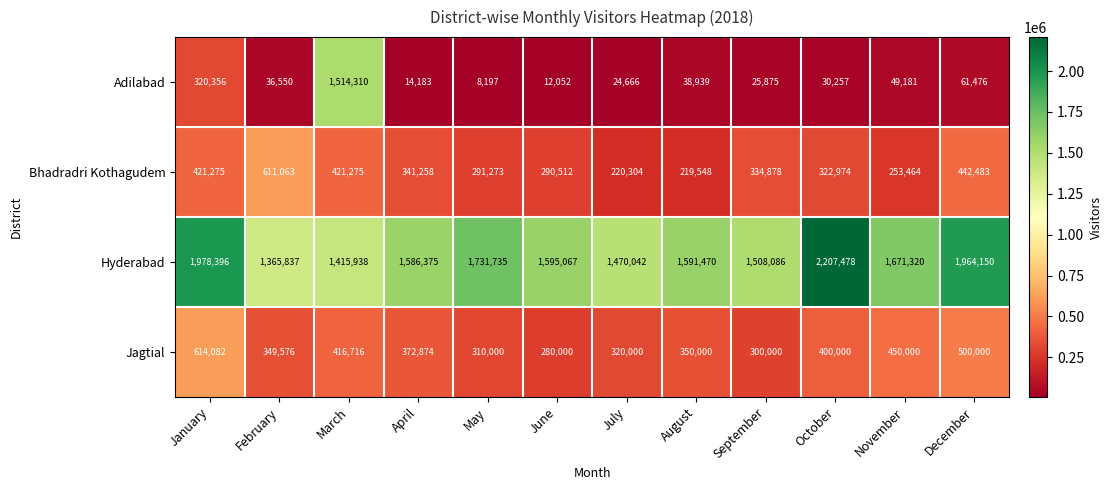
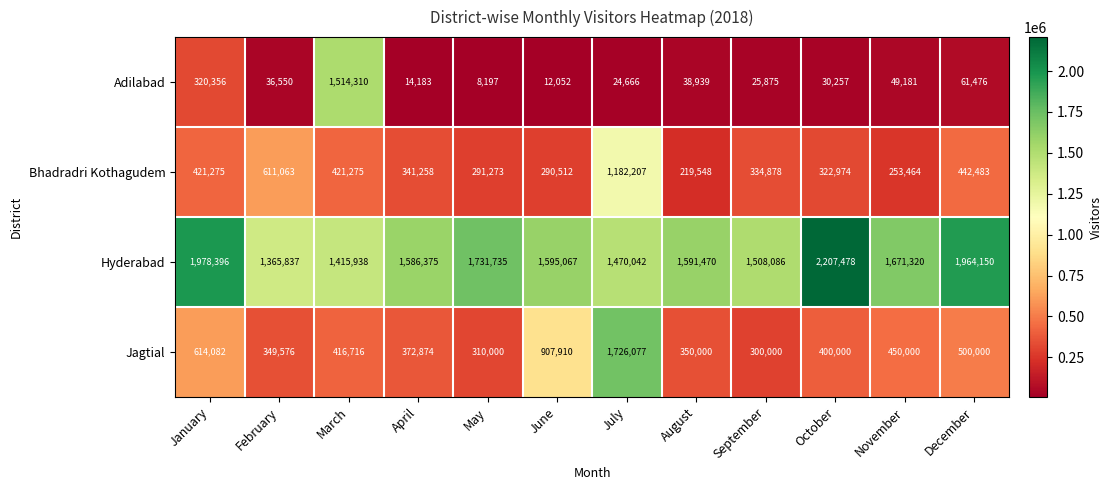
Bhadradri Kothagudem, July: 220,304 -> 1,182,207
Jagtial, June: 280,000 -> 907,910
Jagtial, July: 320,000 -> 1,726,077
